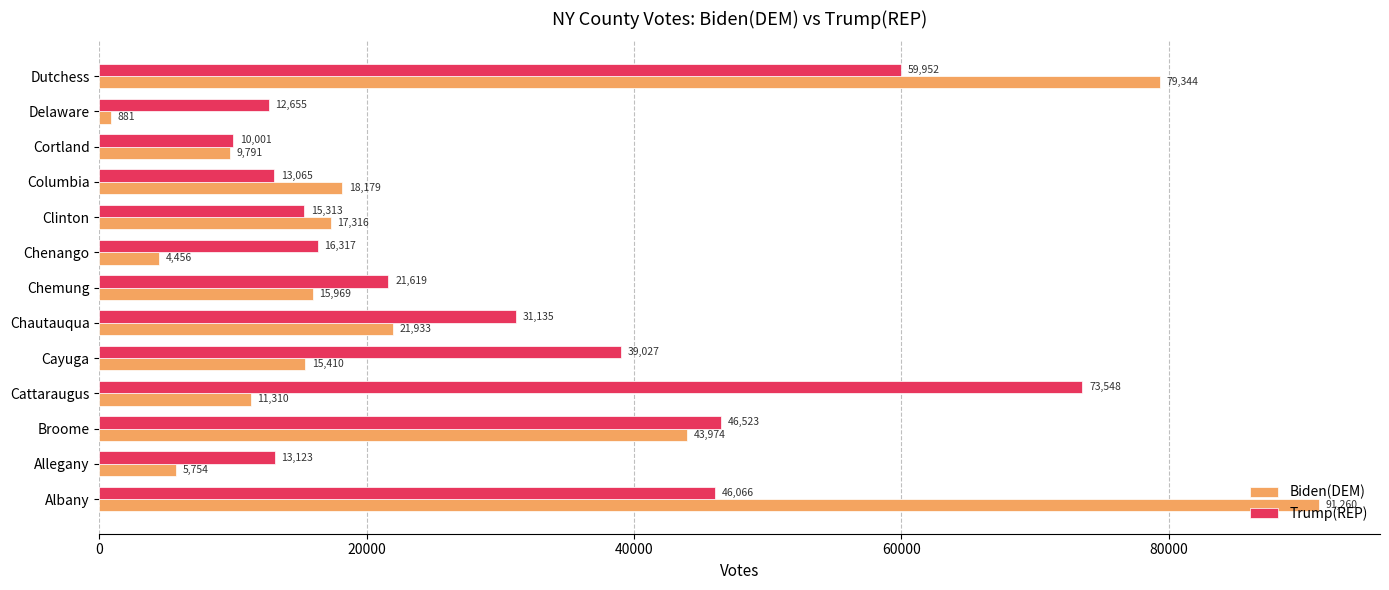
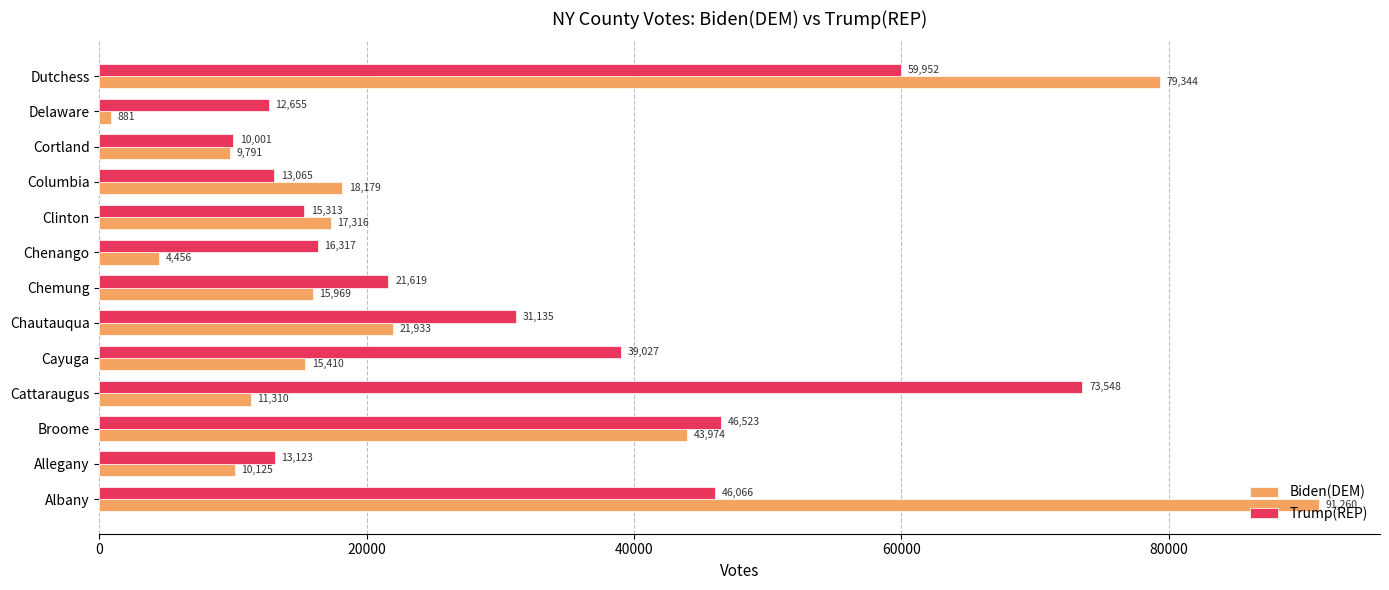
Biden(DEM), Allegany: 5,754 -> 10,125
